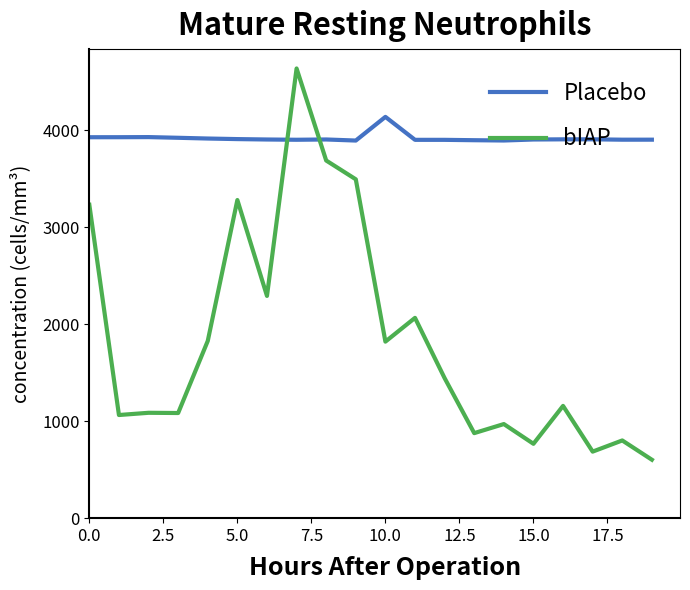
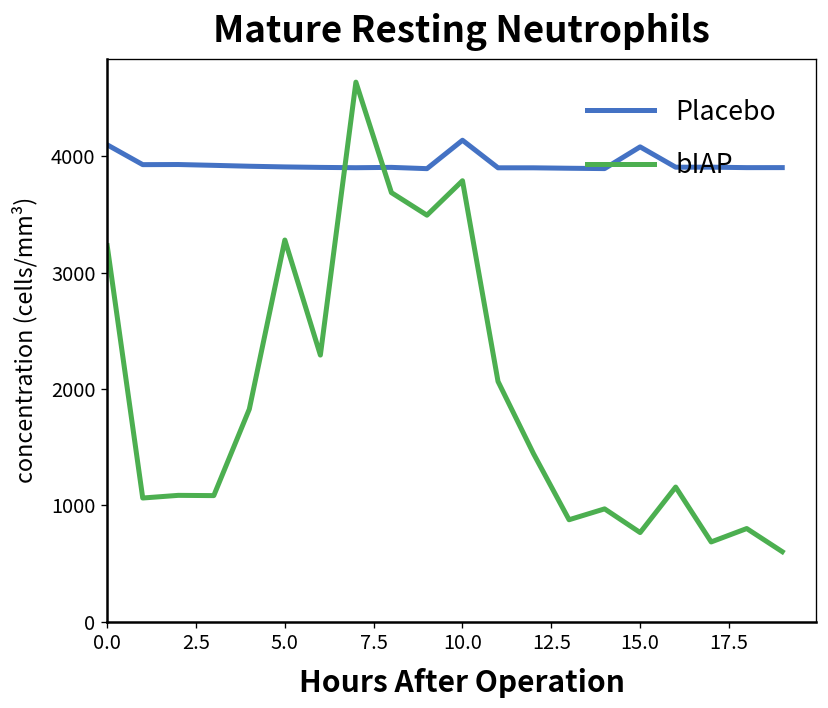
Placebo, 0.0: 3900 -> 4100
bIAP, 10.0: 1800 -> 3800
Placebo, 15.0: 3900 -> 4100
